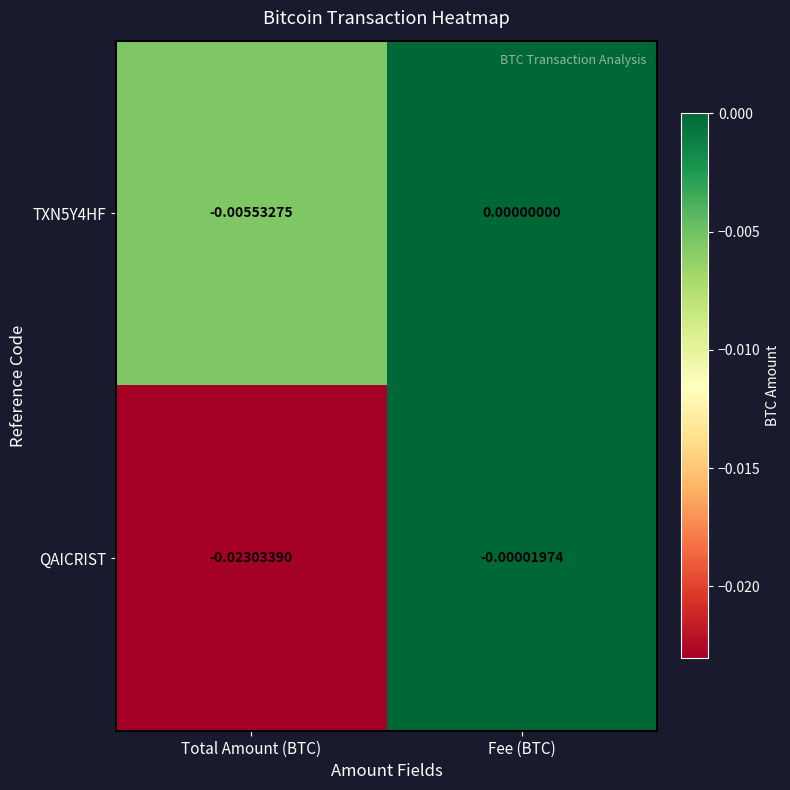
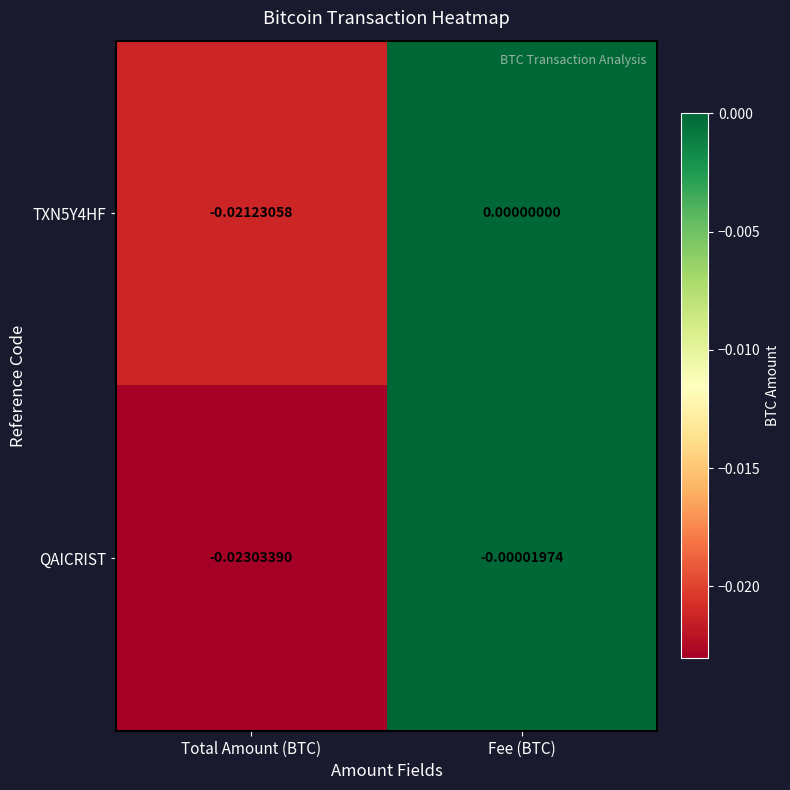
TXN5Y4HF, Total Amount (BTC): -0.00553275 -> -0.02123058
